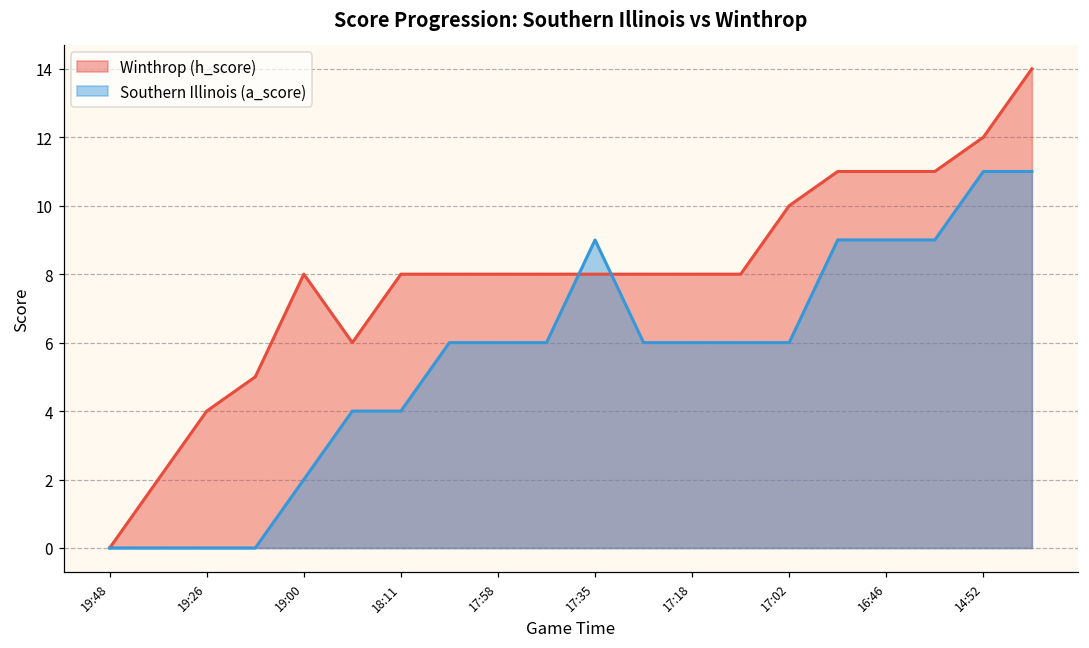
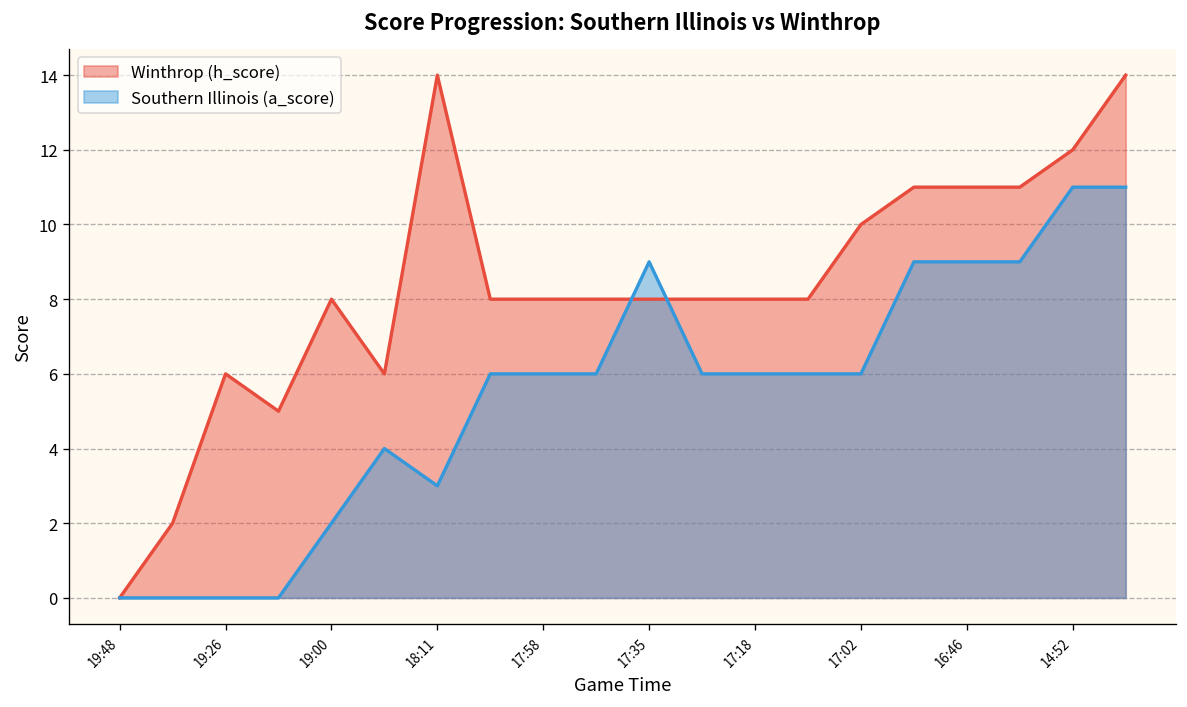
Winthrop (h_score), 19:26: 4 -> 6
Winthrop (h_score), 18:11: 8 -> 14
Southern Illinois (a_score), 18:11: 4 -> 3
